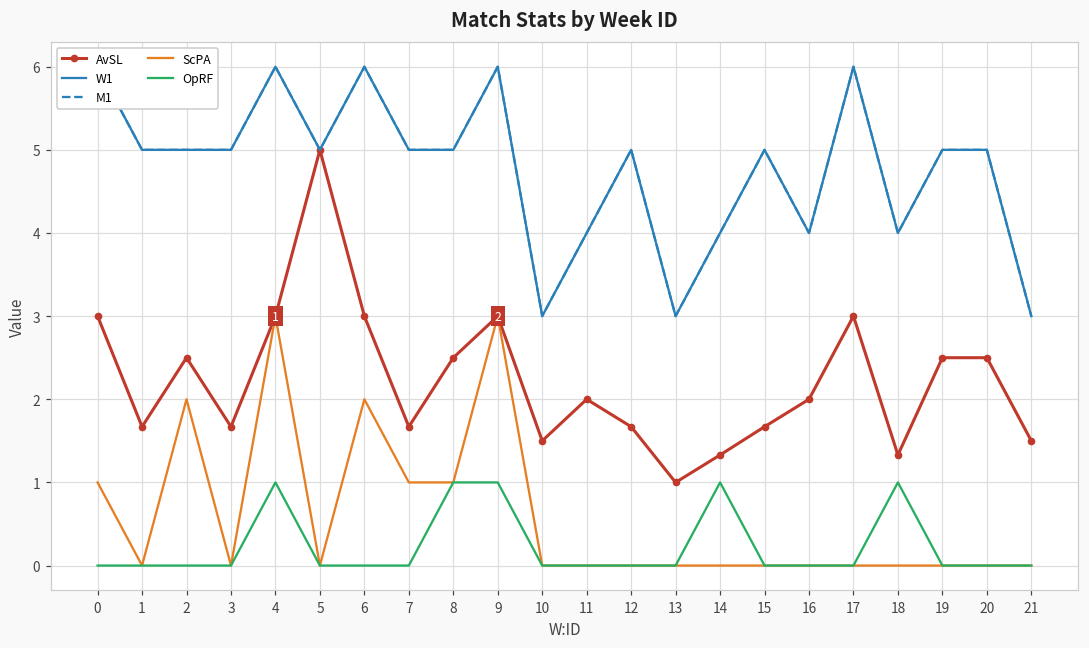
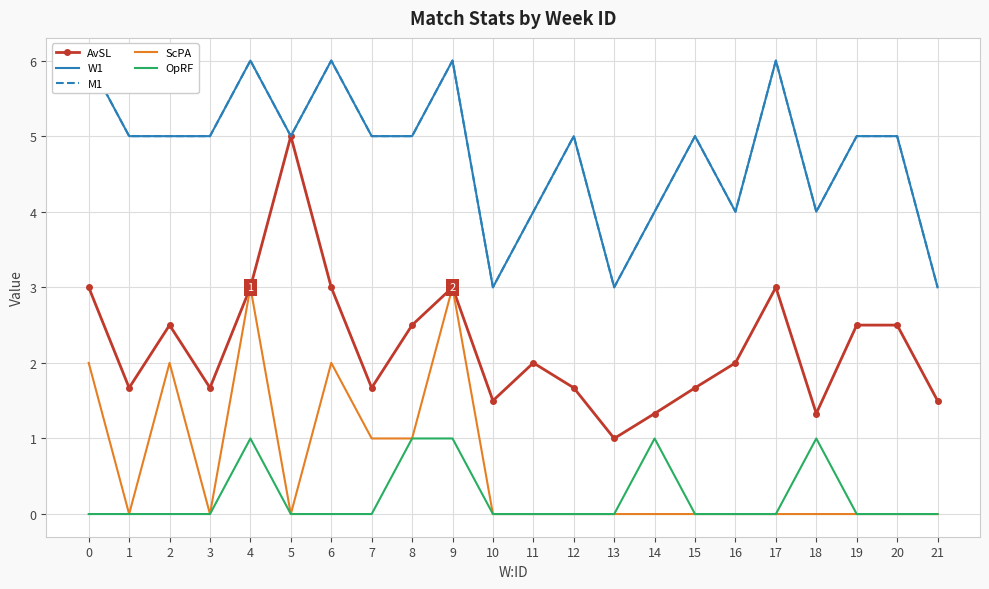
ScPA, 0: 1 -> 2
